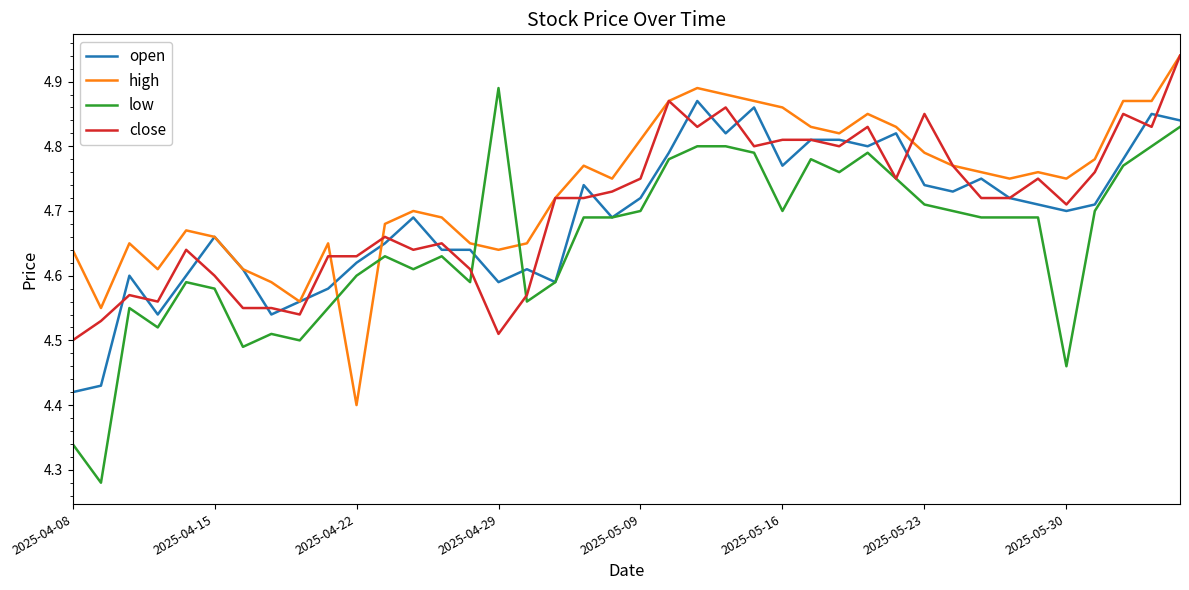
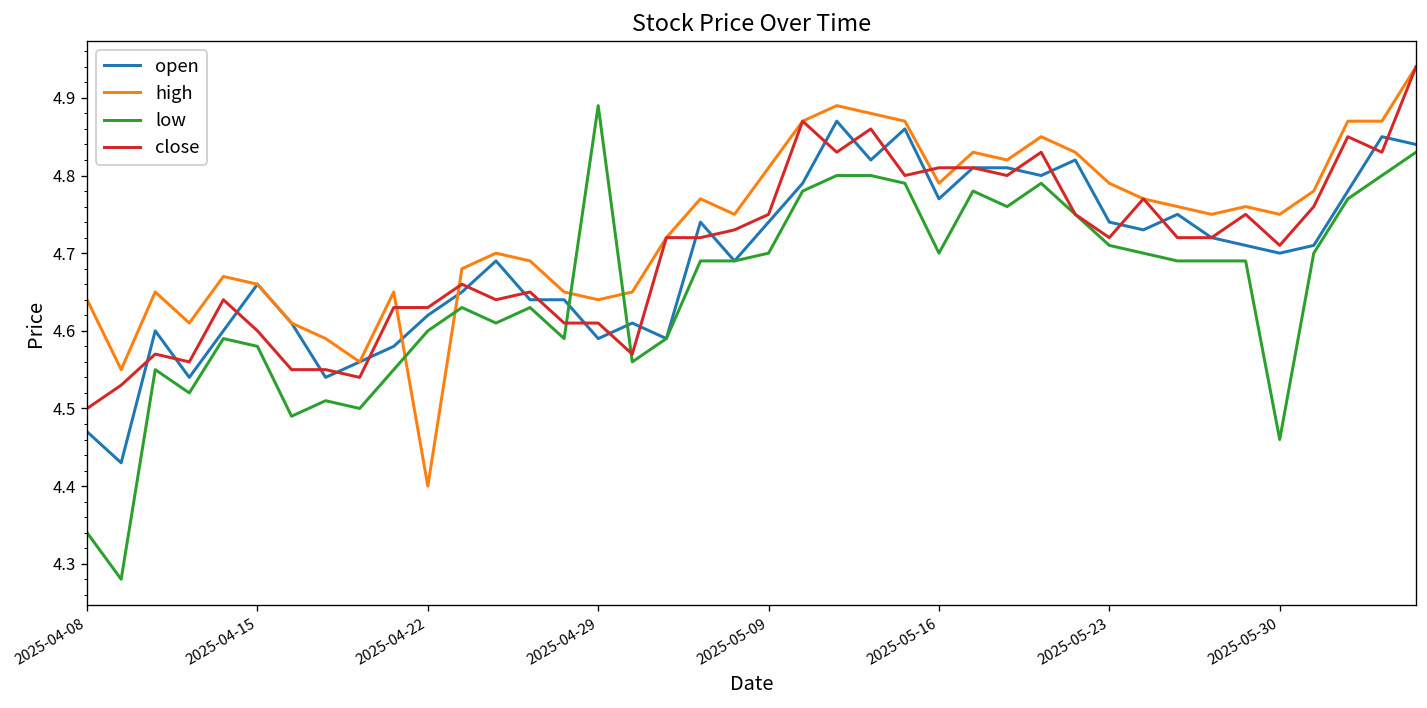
open, 2025-04-08: 4.42 -> 4.47
close, 2025-04-29: 4.51 -> 4.61
open, 2025-05-09: 4.72 -> 4.74
high, 2025-05-16: 4.86 -> 4.79
close, 2025-05-23: 4.85 -> 4.72
